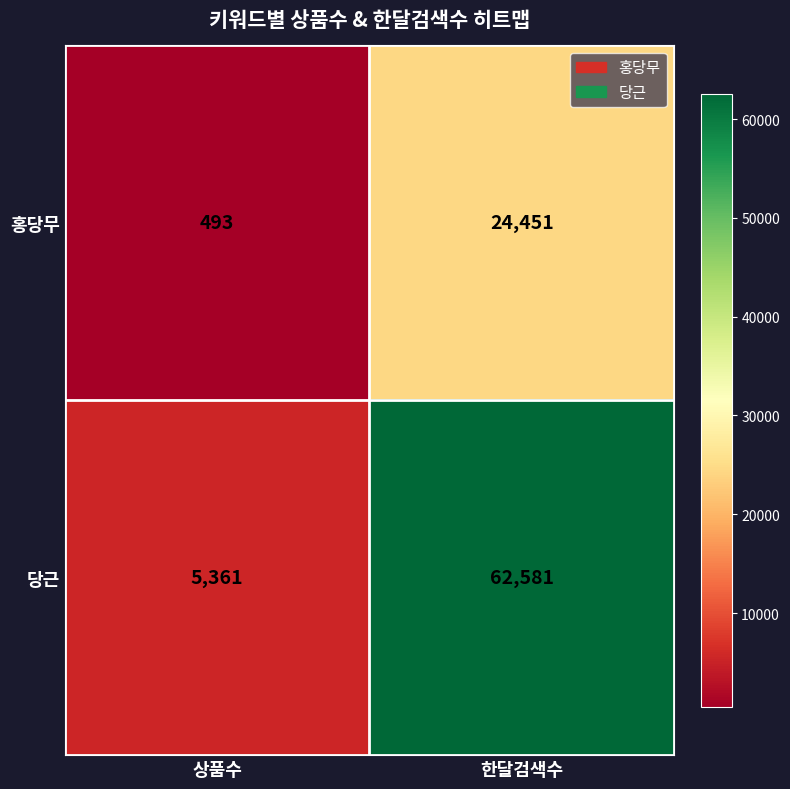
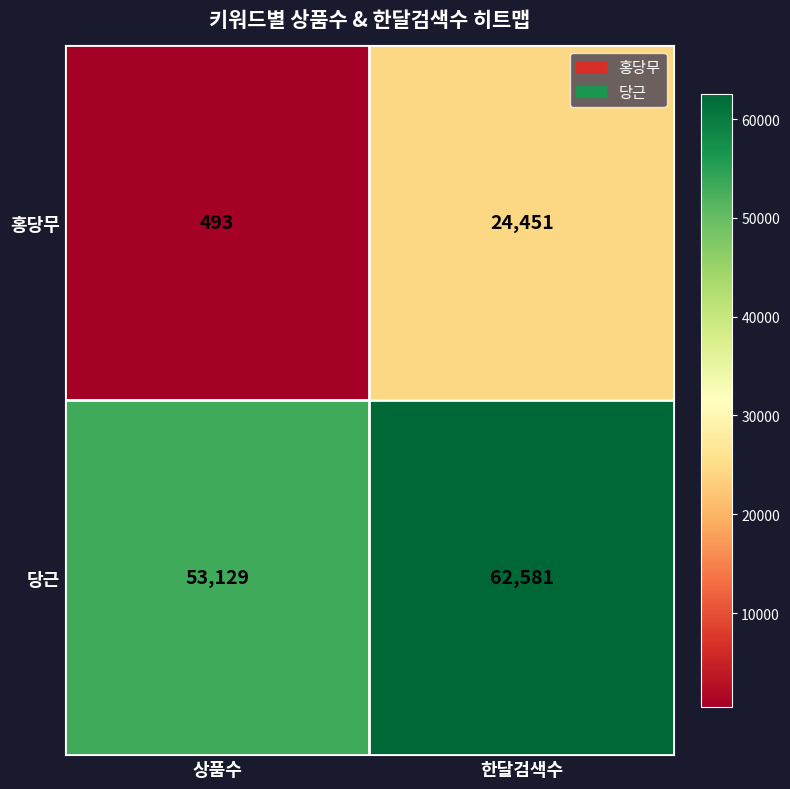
당근, 상품수: 5,361 -> 53,129
